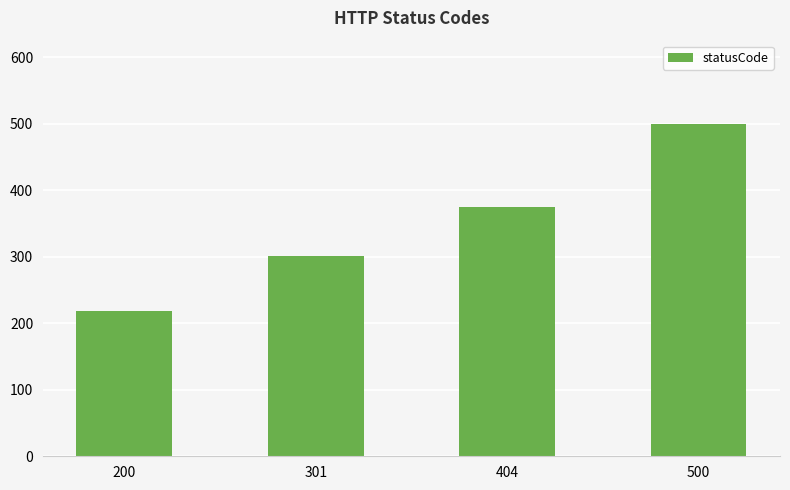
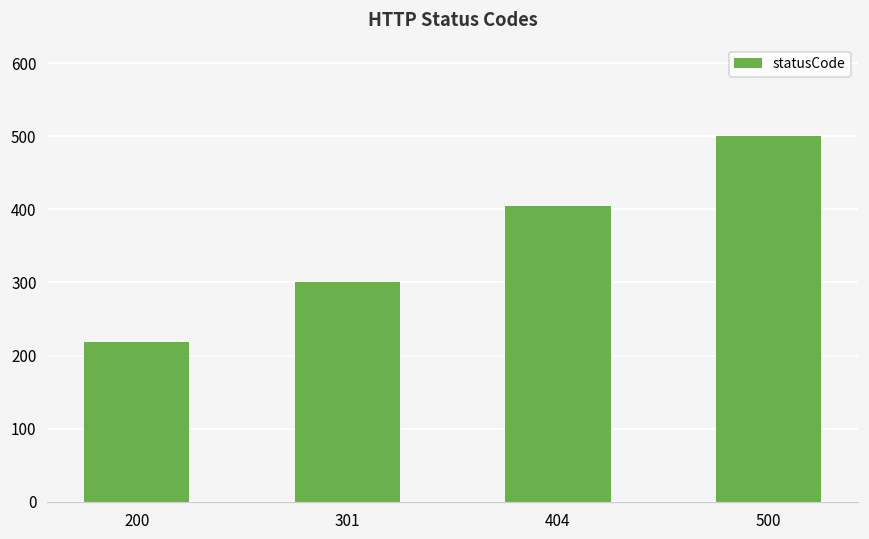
404: 380 -> 400
